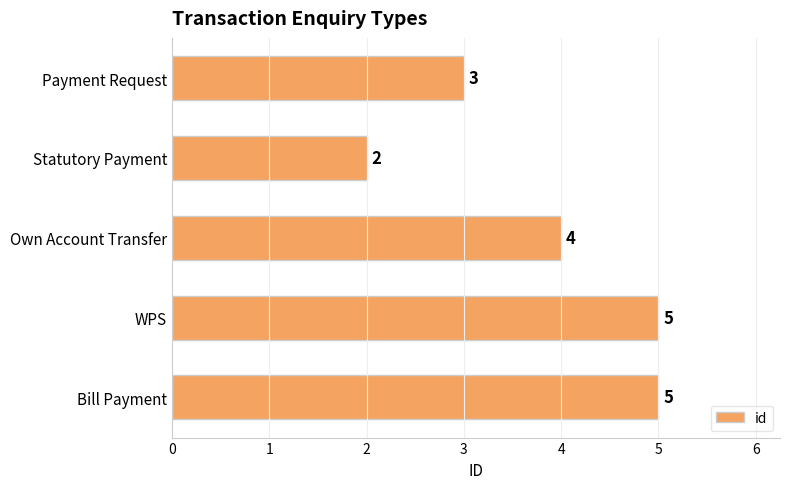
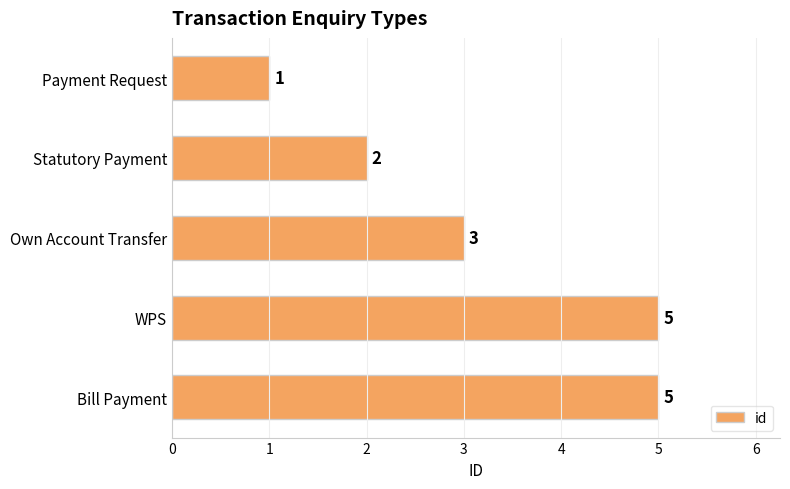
Payment Request: 3 -> 1
Own Account Transfer: 4 -> 3
